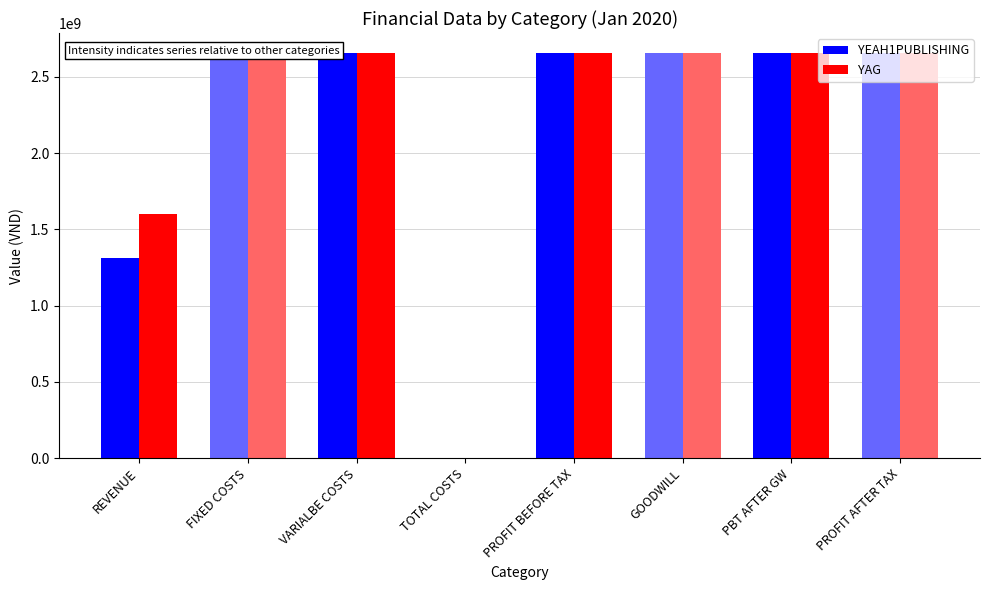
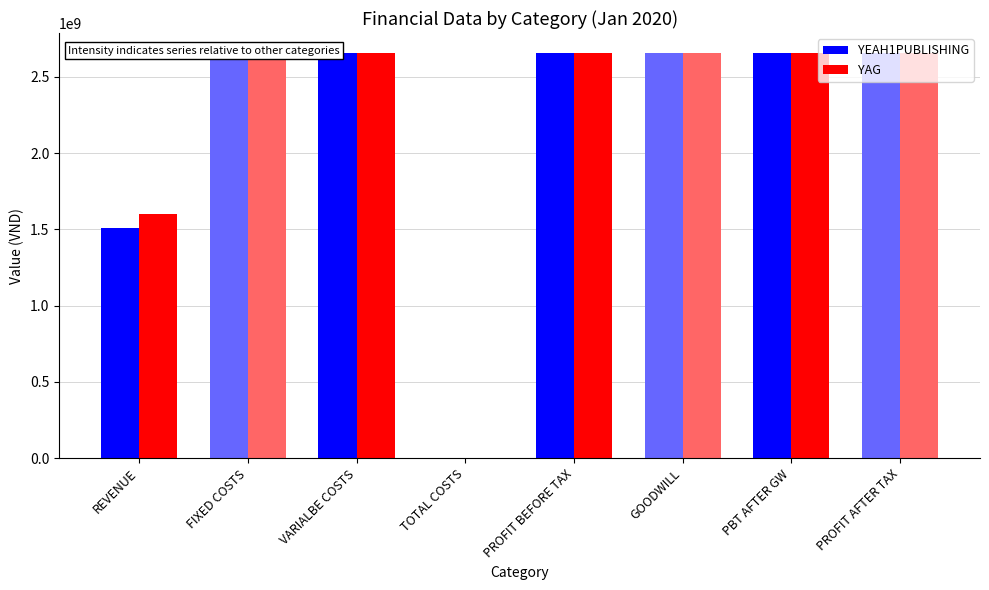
YEAH1PUBLISHING, REVENUE: 1310000000 -> 1510000000
